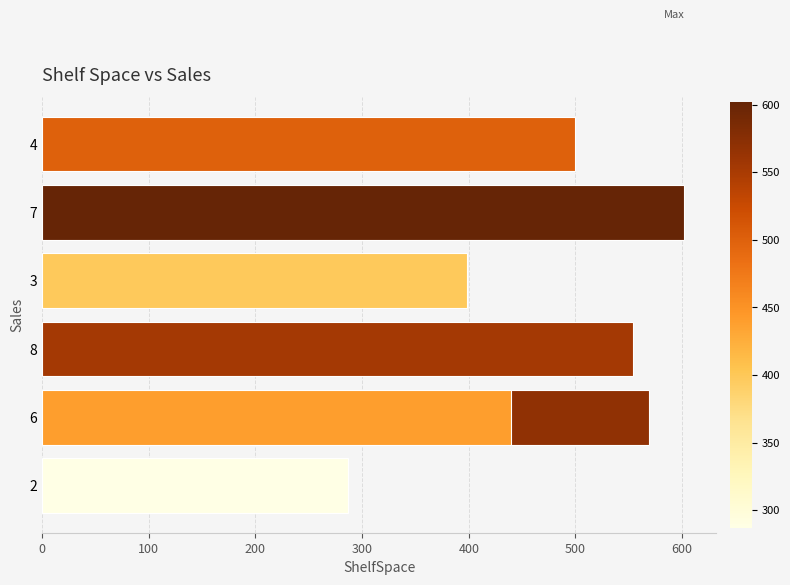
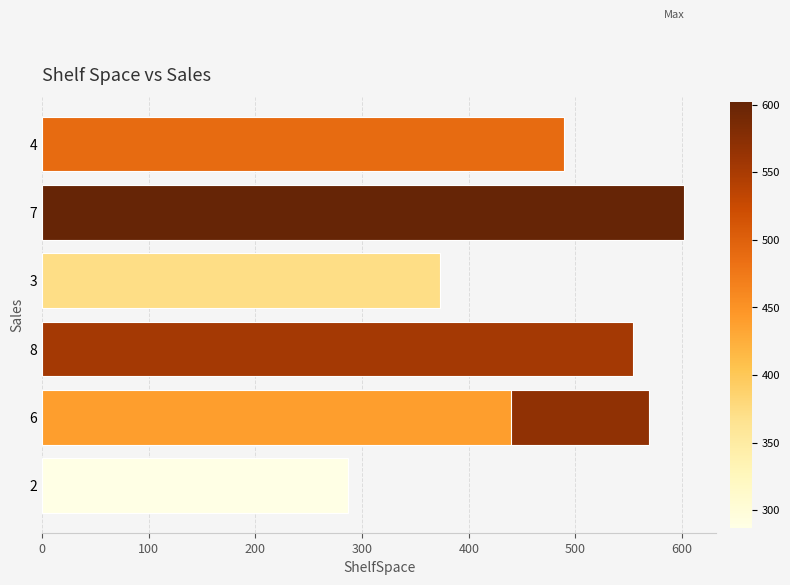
4: 500 -> 489
3: 398 -> 373
